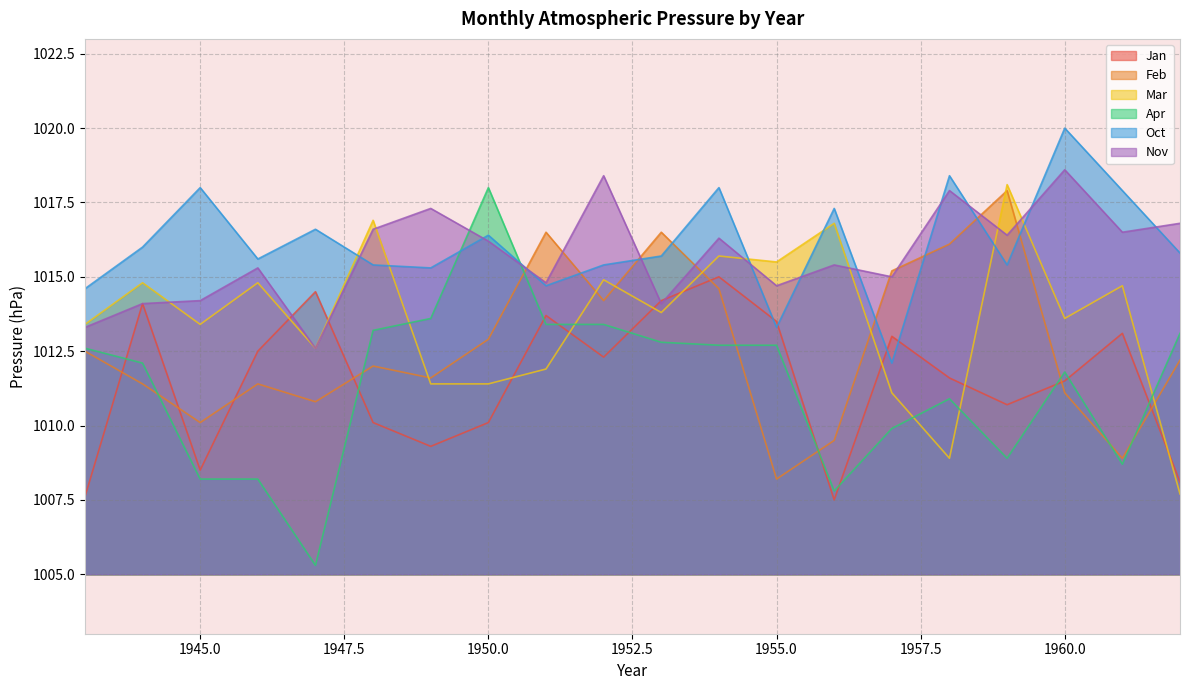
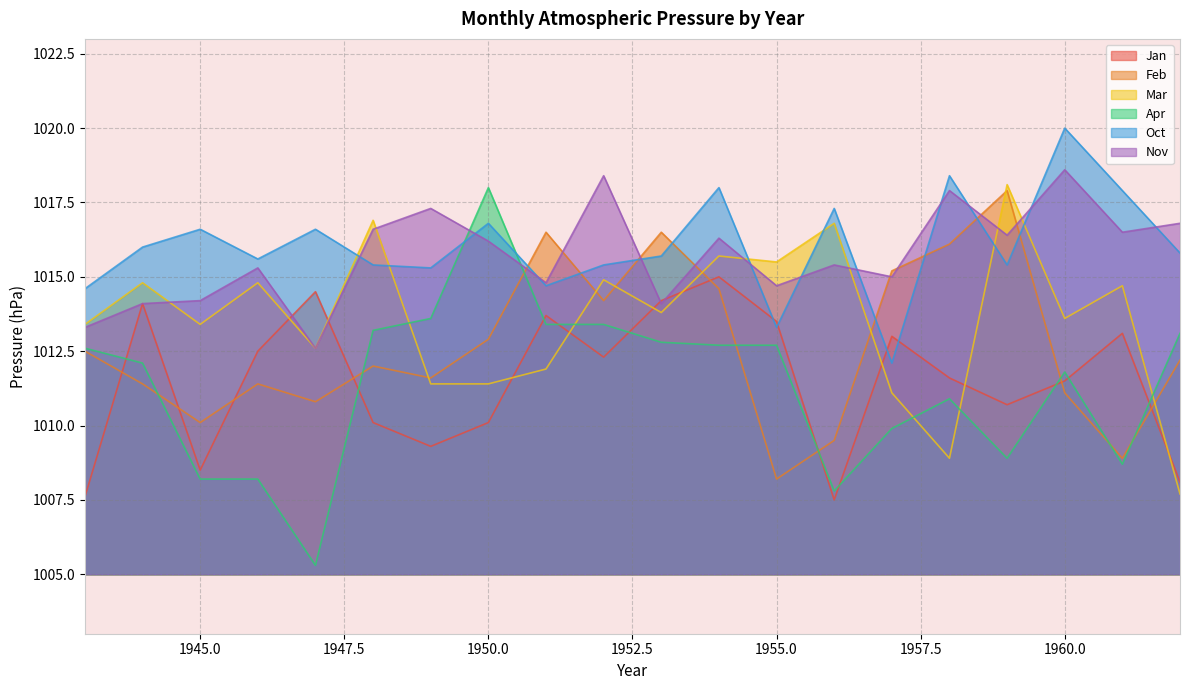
Oct, 1945.0: 1018.0 -> 1016.6
Oct, 1950.0: 1016.4 -> 1016.8
